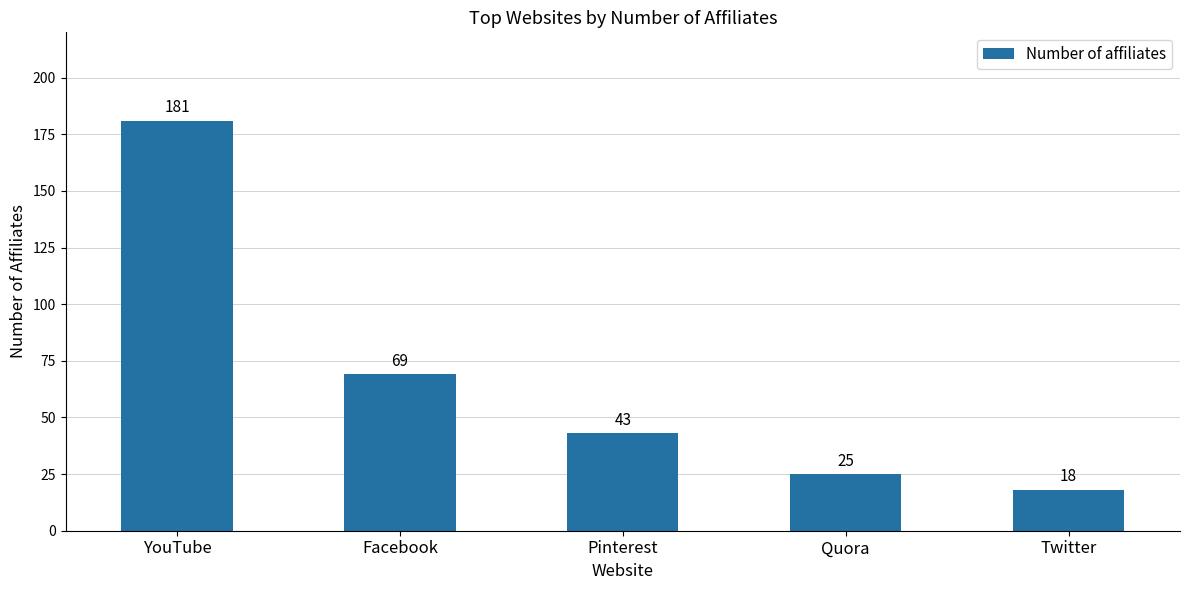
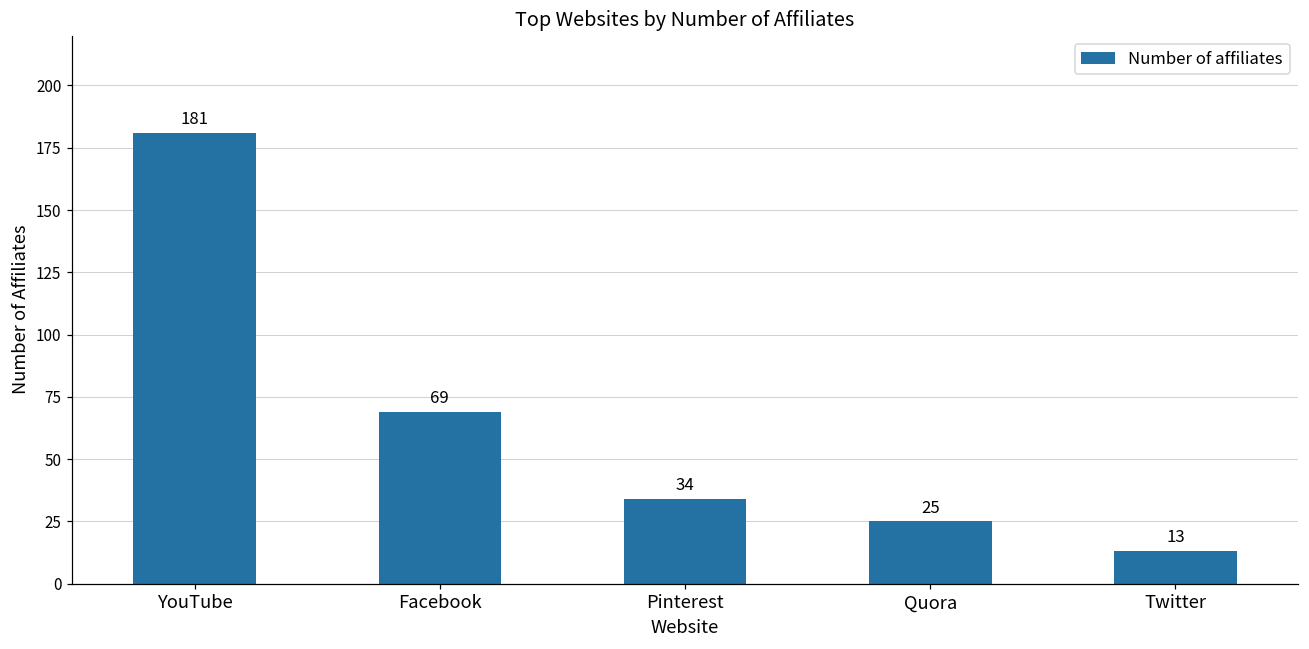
Pinterest: 43 -> 34
Twitter: 18 -> 13
